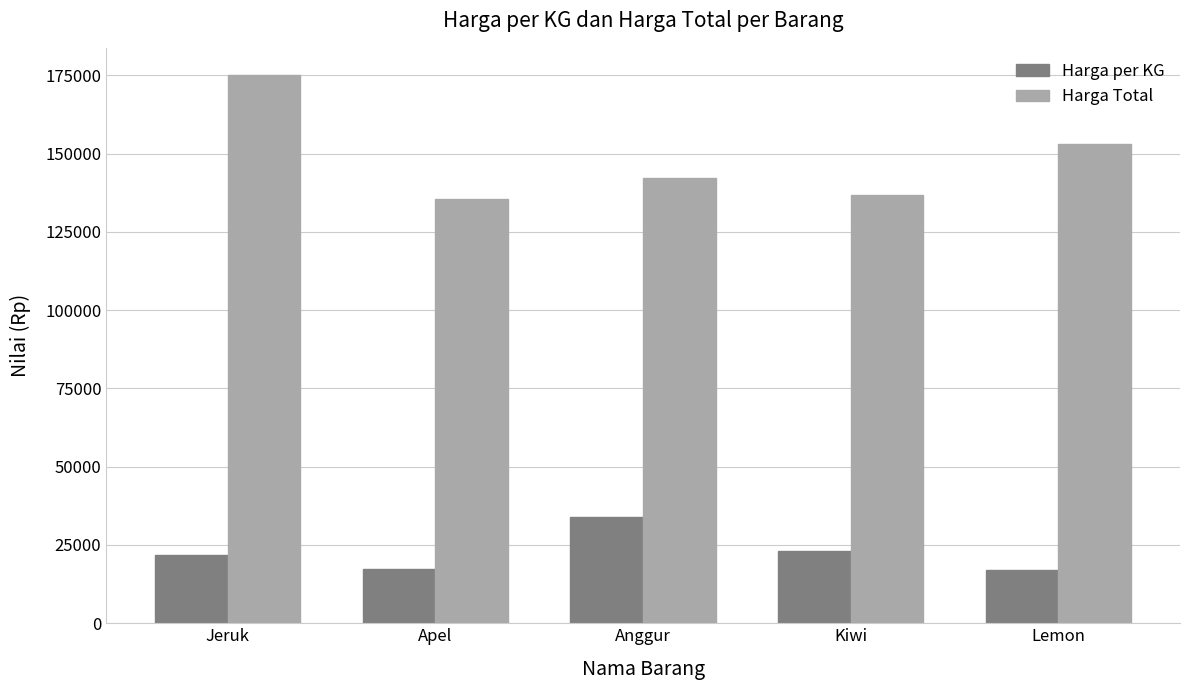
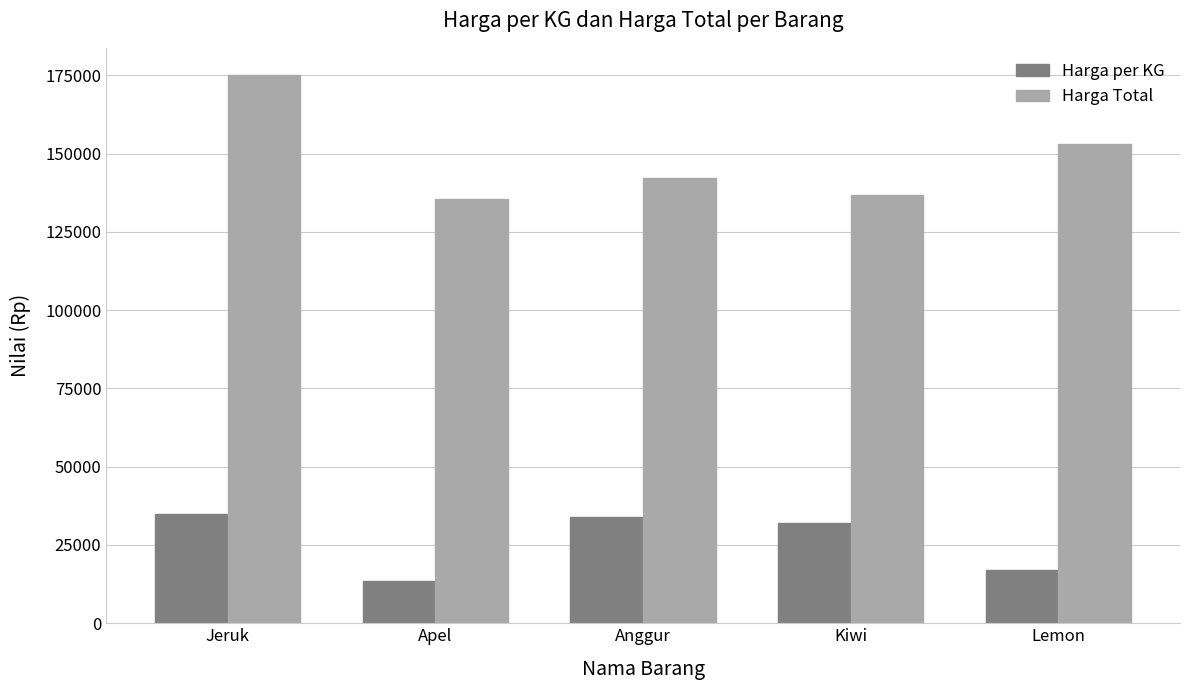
Harga per KG, Jeruk: 22000 -> 35000
Harga per KG, Apel: 17000 -> 14000
Harga per KG, Kiwi: 23000 -> 32000
